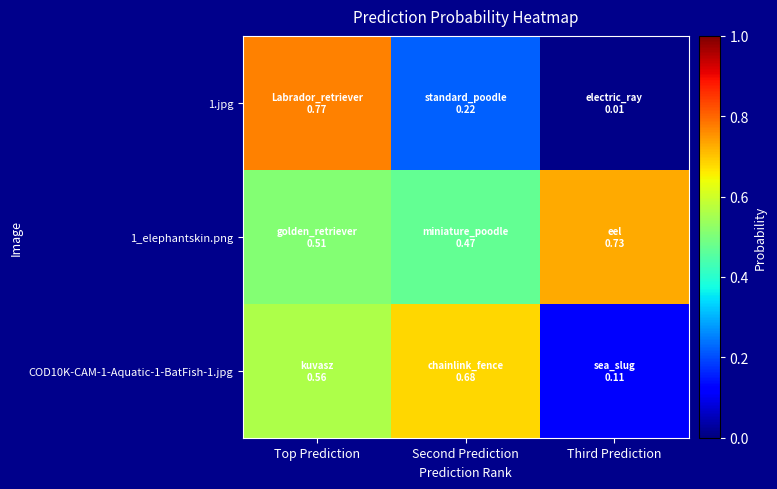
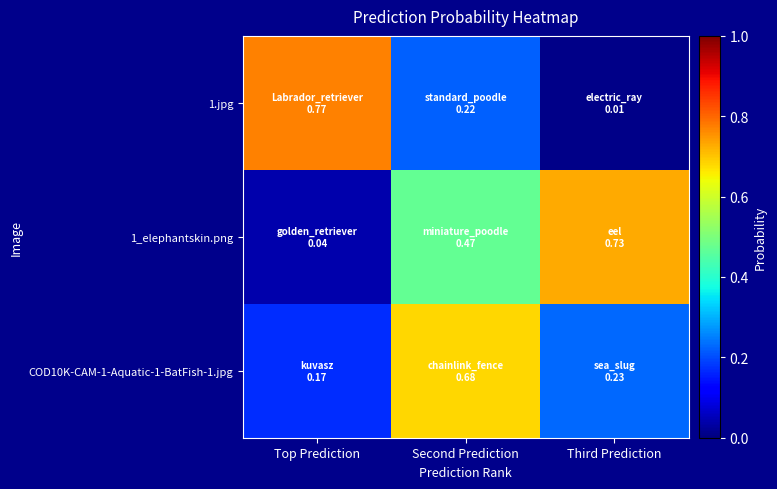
1_elephantskin.png, Top Prediction: 0.51 -> 0.04
COD10K-CAM-1-Aquatic-1-BatFish-1.jpg, Top Prediction: 0.56 -> 0.17
COD10K-CAM-1-Aquatic-1-BatFish-1.jpg, Third Prediction: 0.11 -> 0.23
